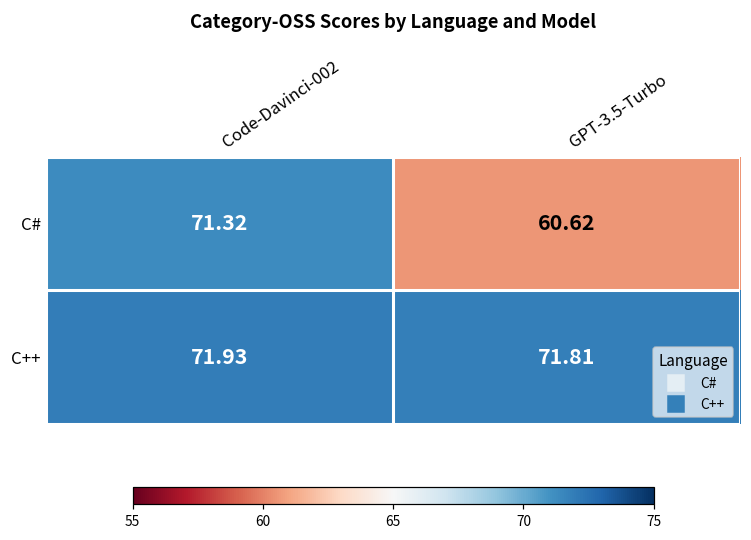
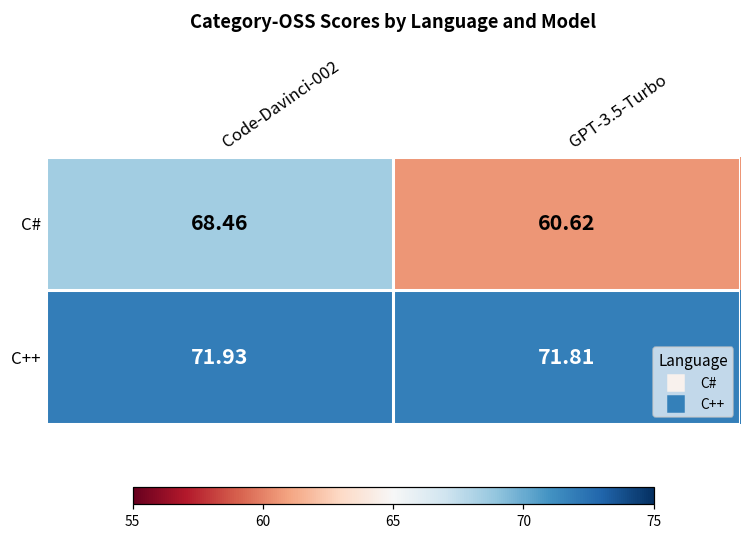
C#, Code-Davinci-002: 71.32 -> 68.46
